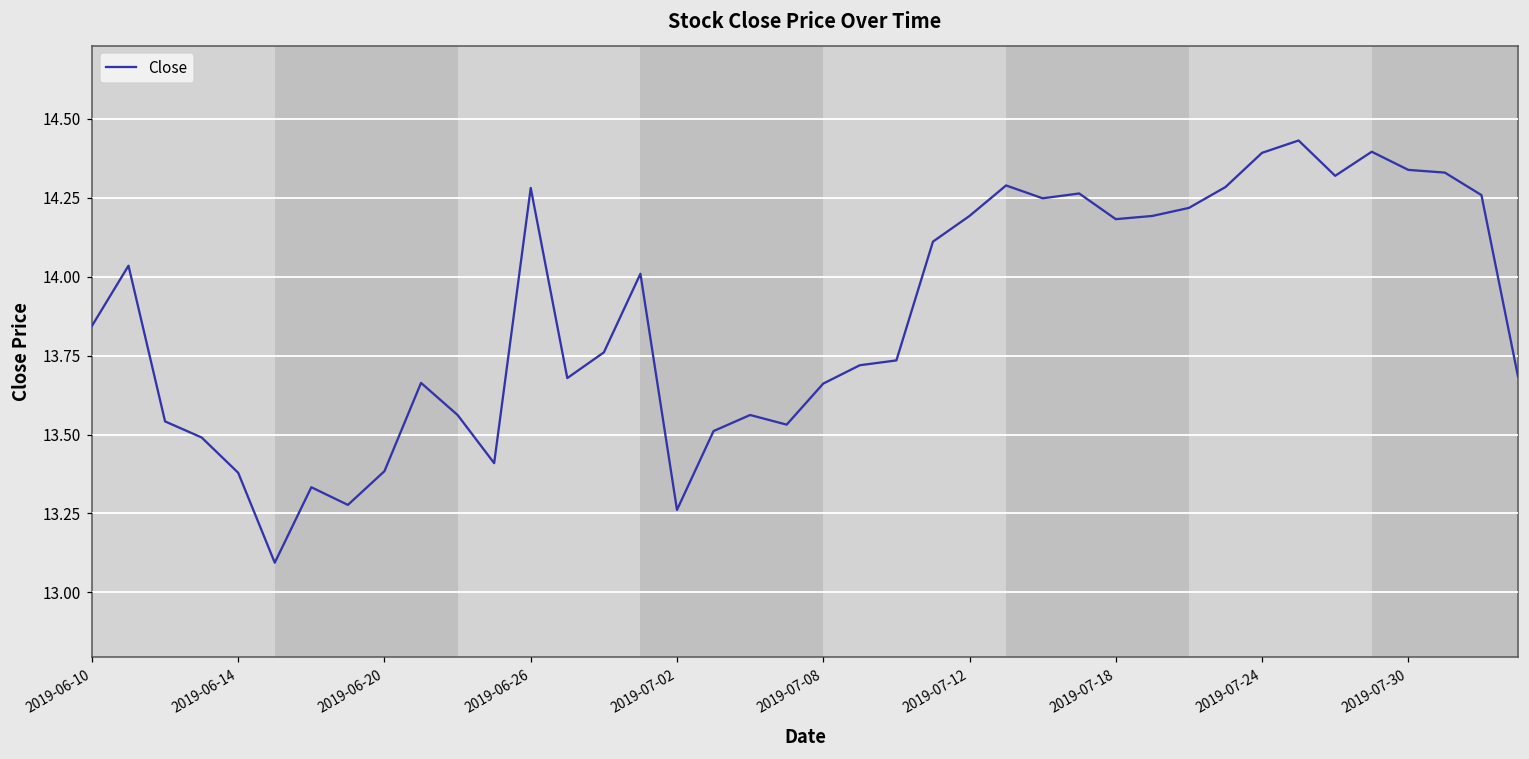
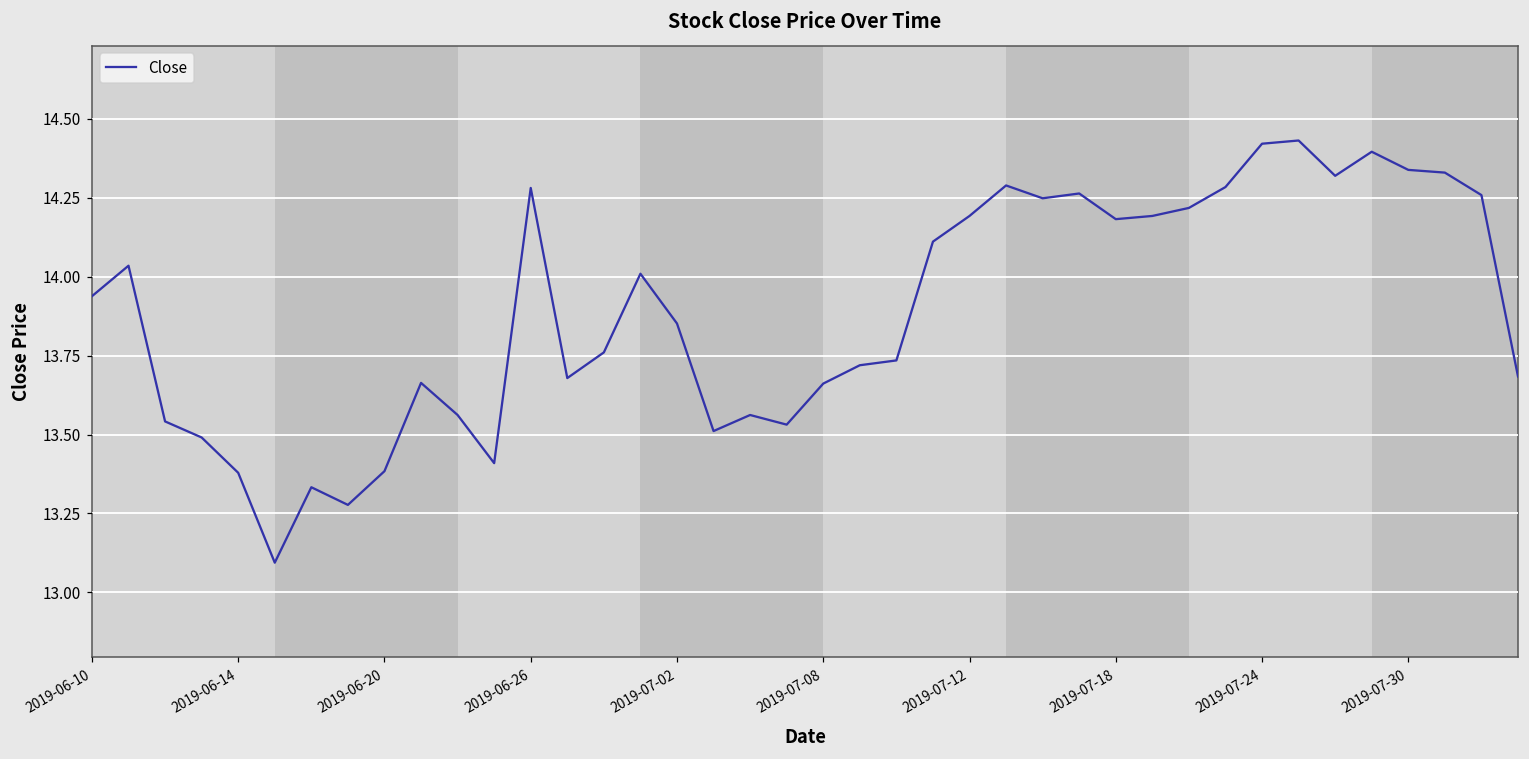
2019-06-10: 13.84 -> 13.94
2019-07-02: 13.26 -> 13.85
2019-07-24: 14.39 -> 14.42
